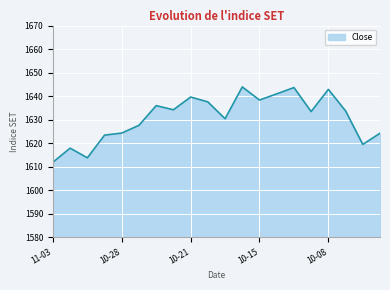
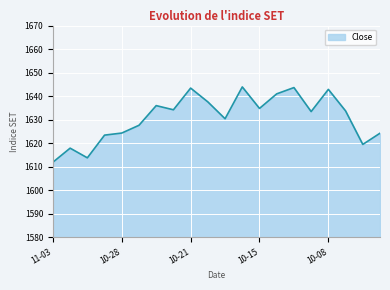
10-21: 1640 -> 1643
10-15: 1638 -> 1635
